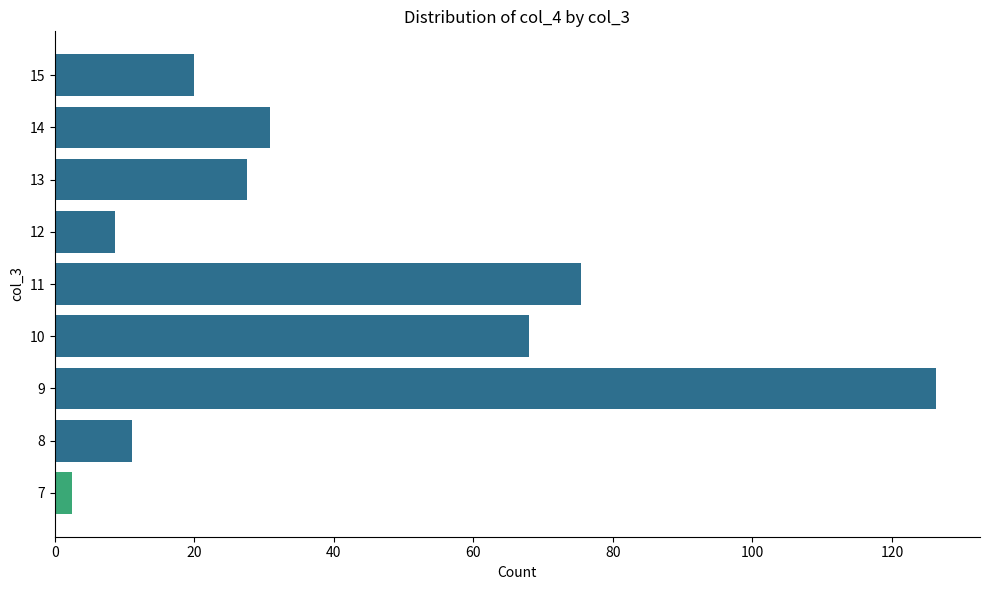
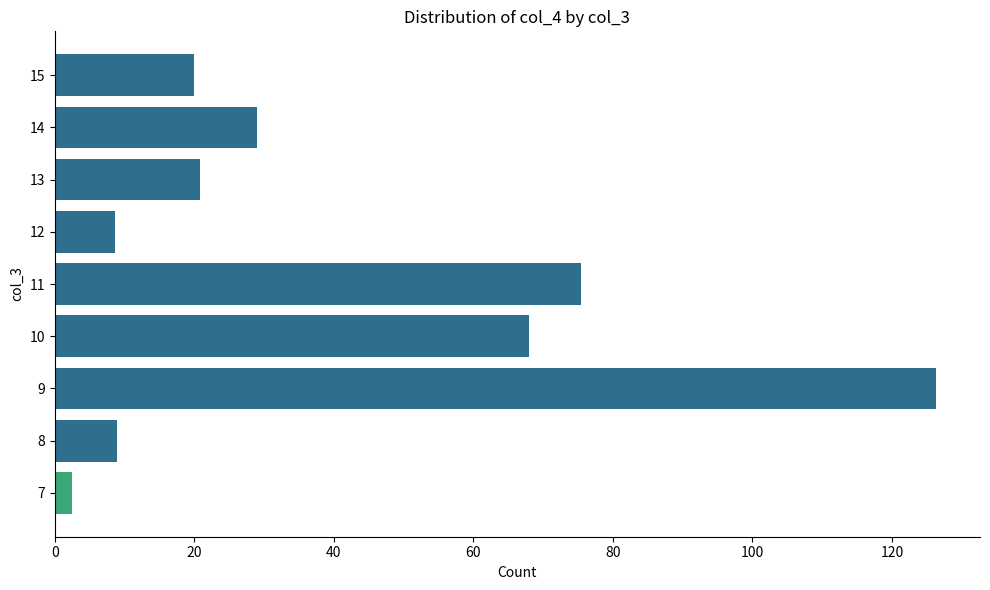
14: 31 -> 29
13: 28 -> 21
8: 11 -> 9
